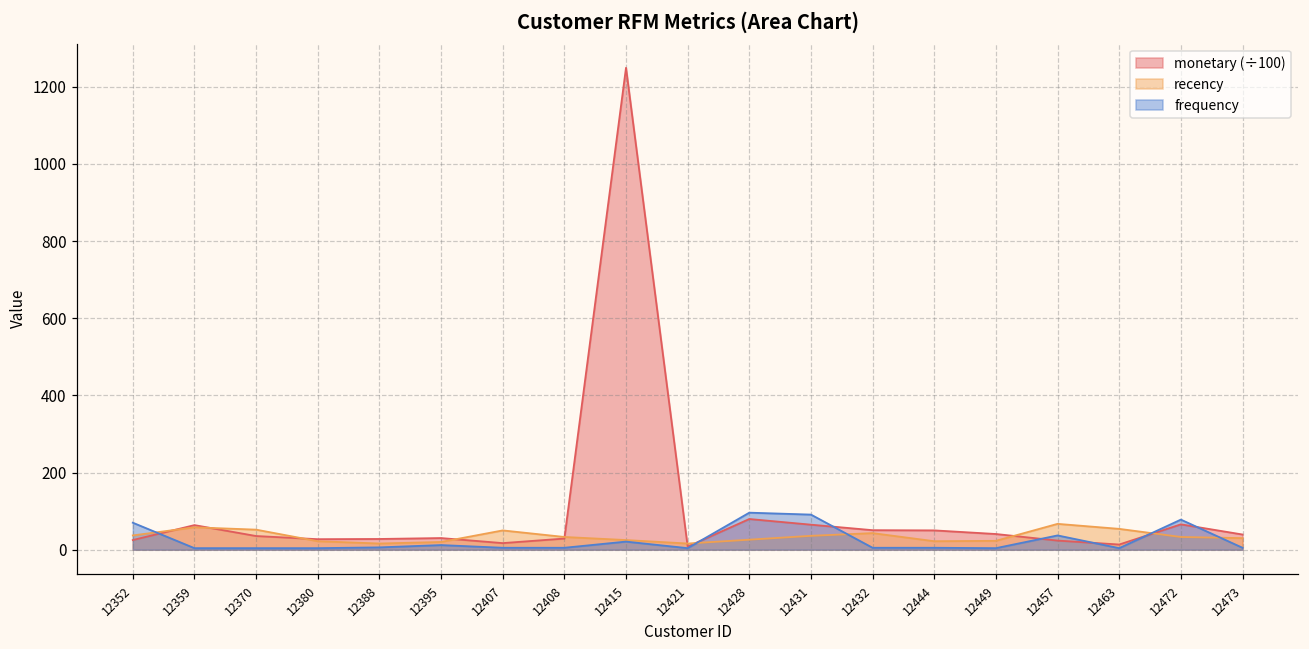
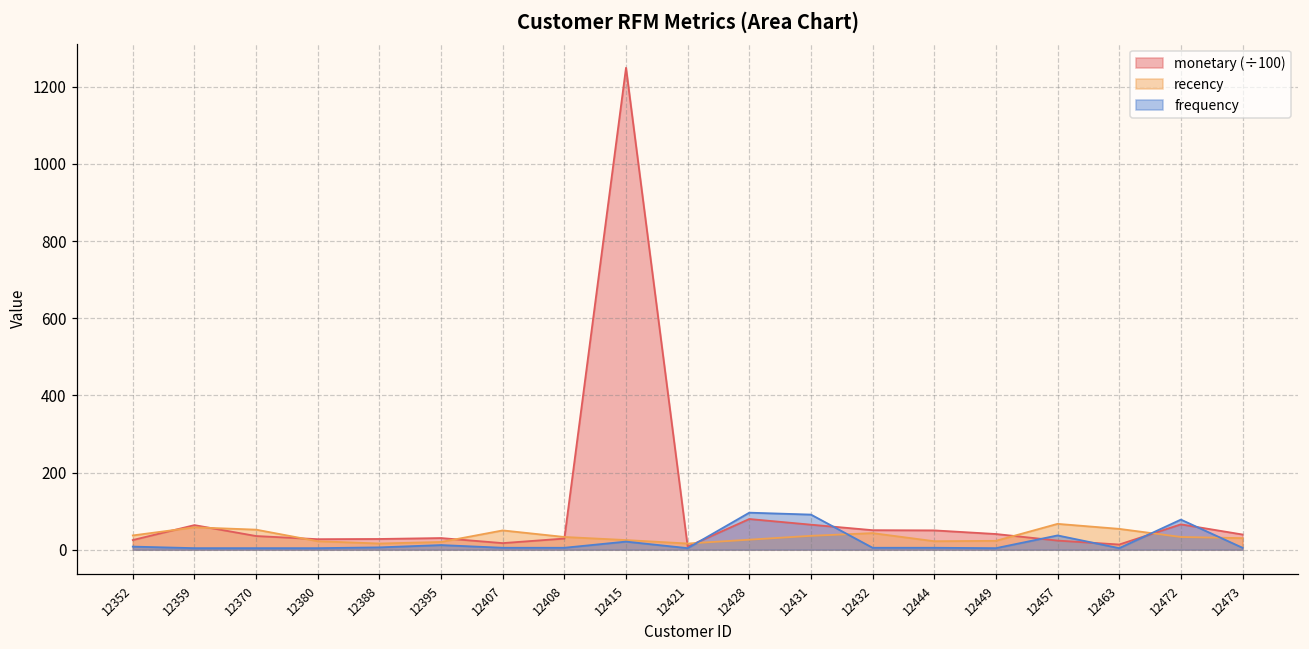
frequency, 12352: 70 -> 10
